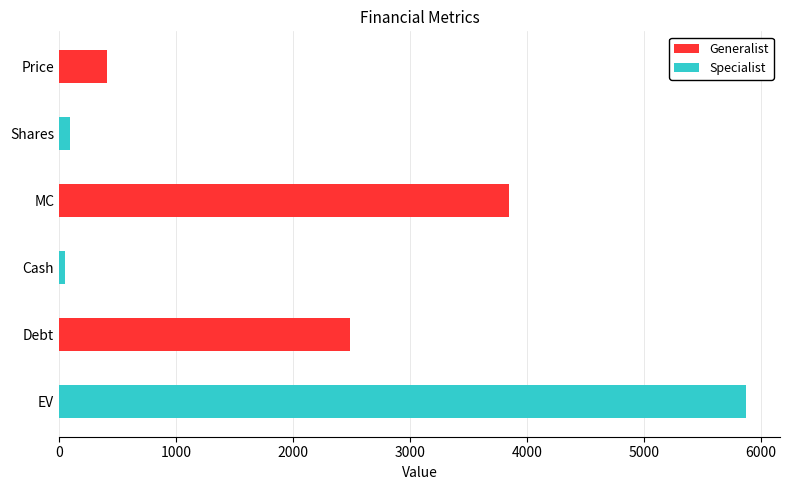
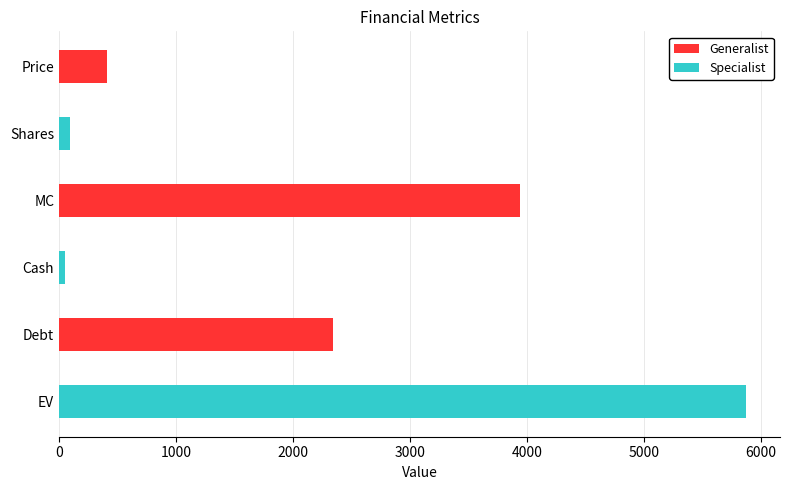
MC: 3840 -> 3940
Debt: 2490 -> 2340
